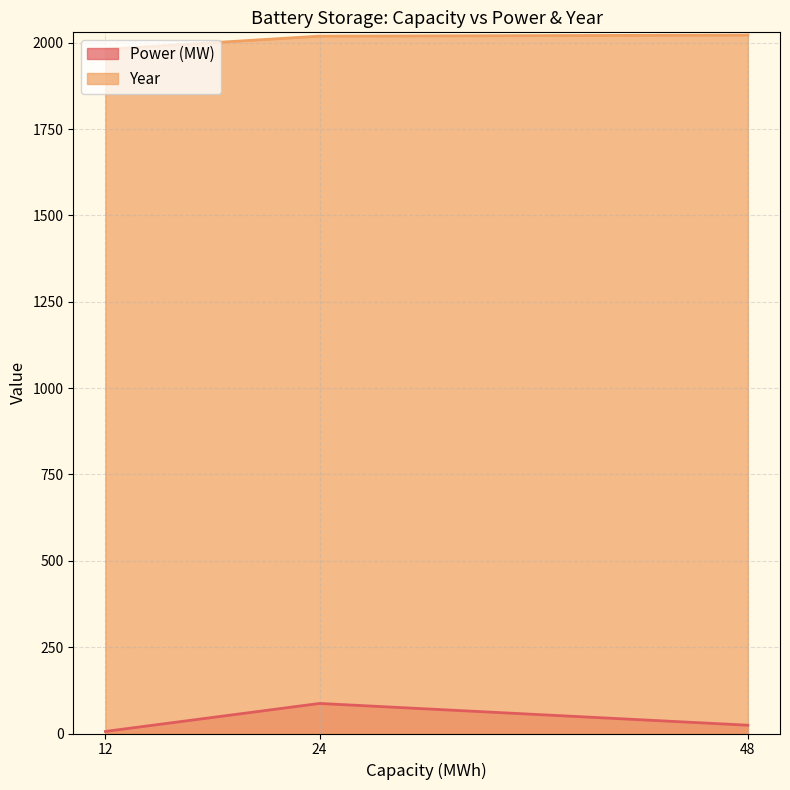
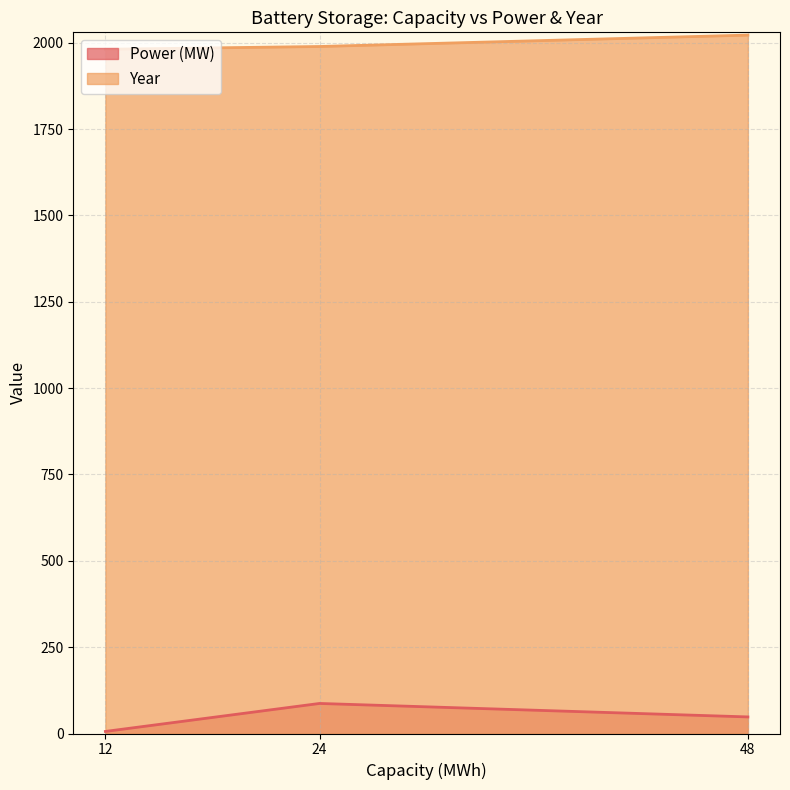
Year, 24: 2020 -> 1990
Power (MW), 48: 20 -> 50
